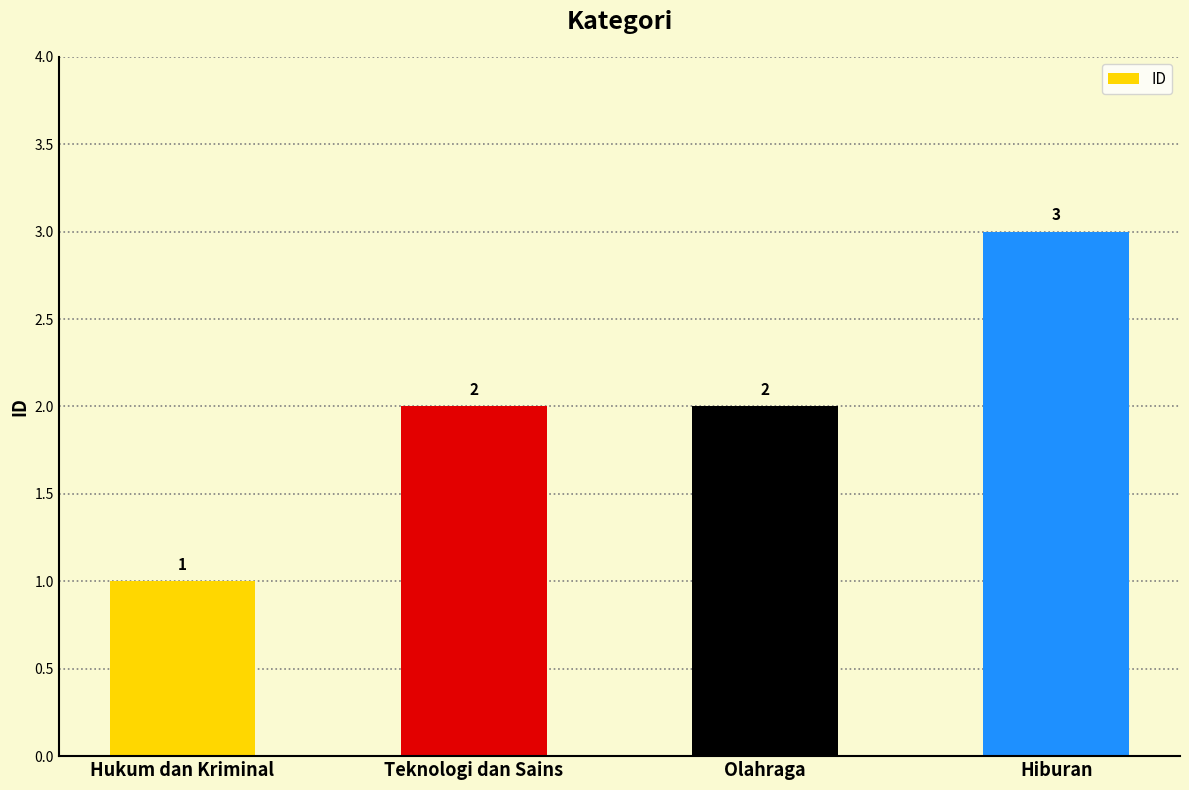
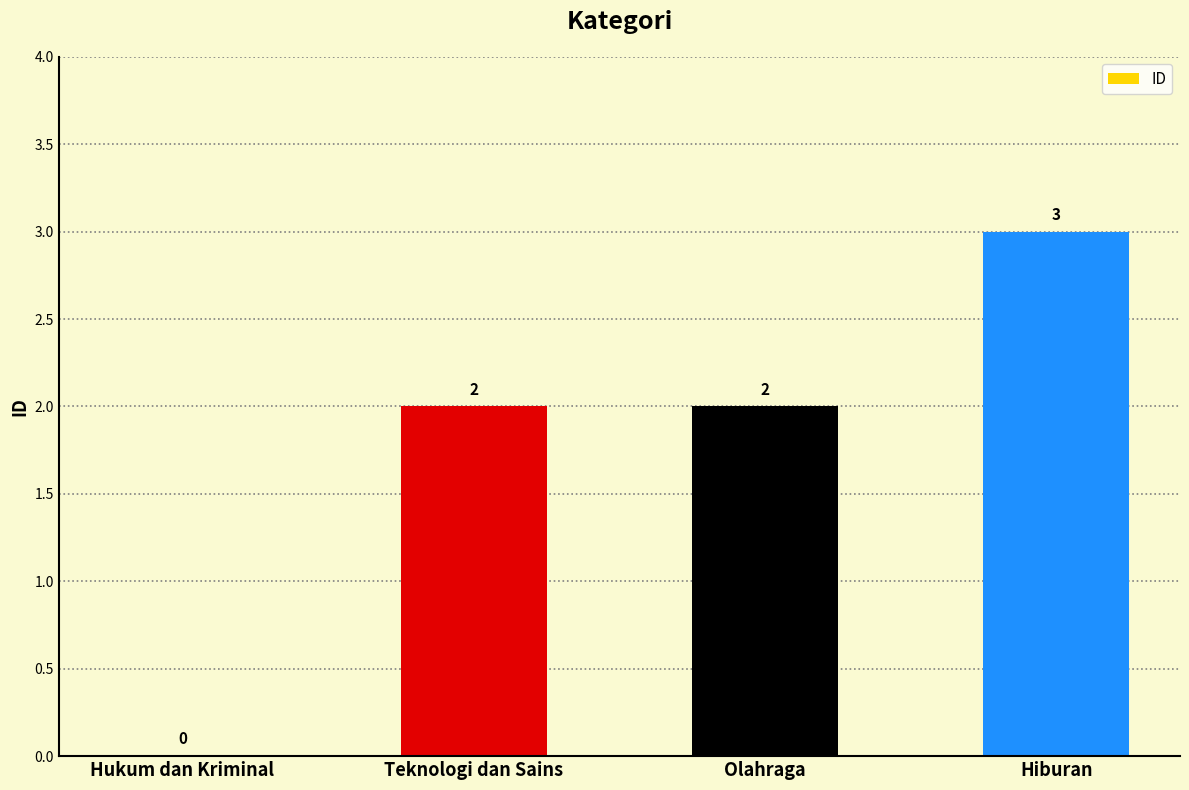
Hukum dan Kriminal: 1 -> 0
